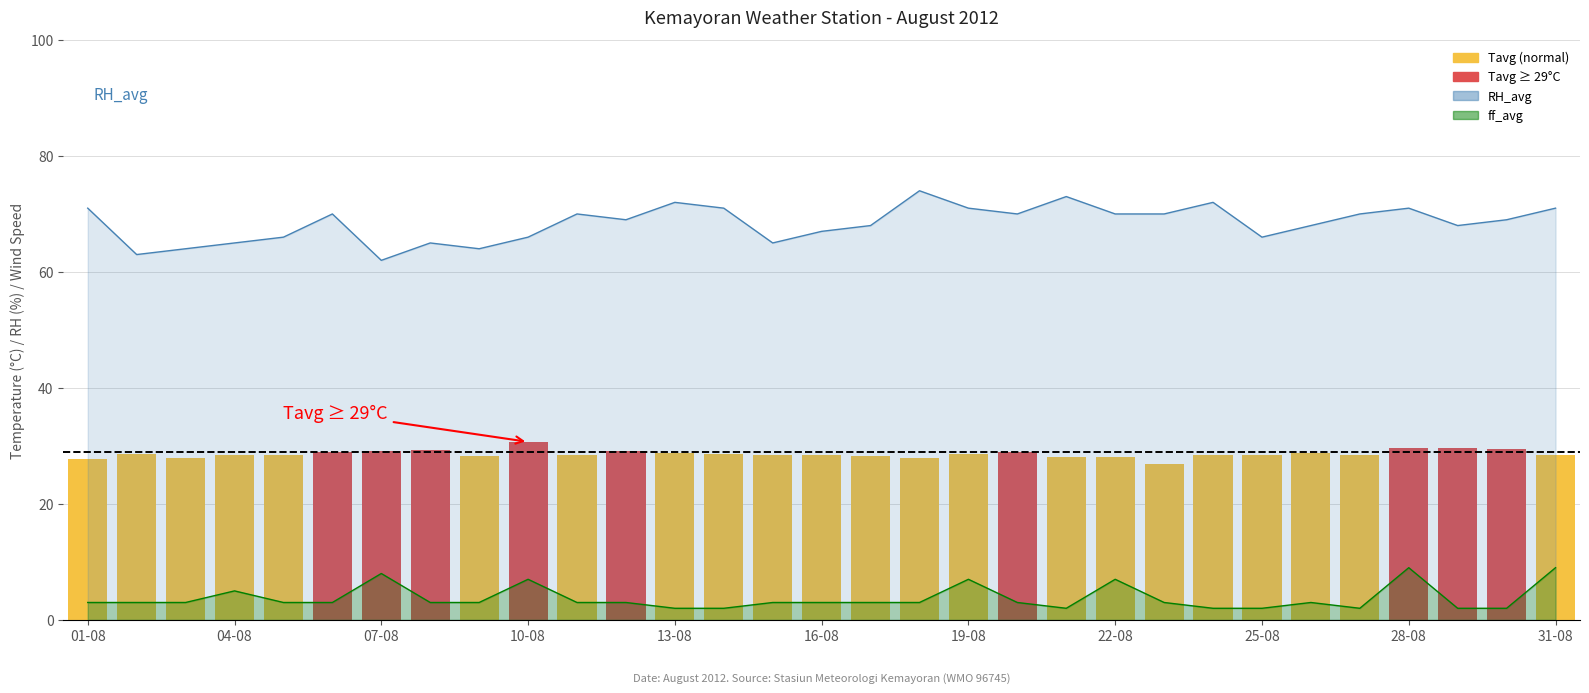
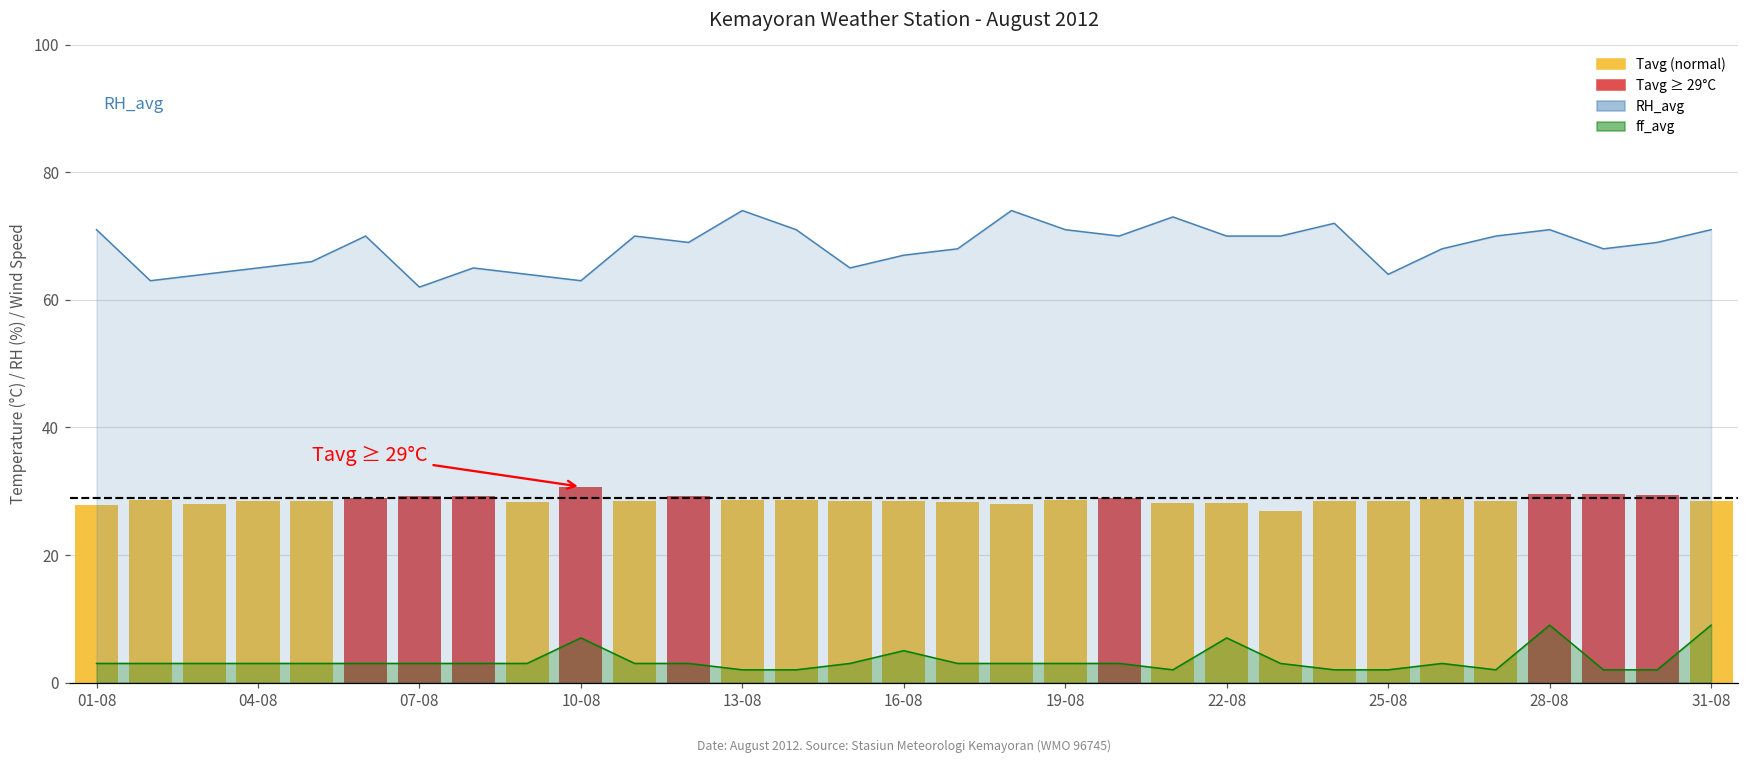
ff_avg, 04-08: 5 -> 3
ff_avg, 07-08: 8 -> 3
RH_avg, 10-08: 66 -> 63
RH_avg, 13-08: 72 -> 74
ff_avg, 16-08: 3 -> 5
ff_avg, 19-08: 7 -> 3
RH_avg, 25-08: 66 -> 64
